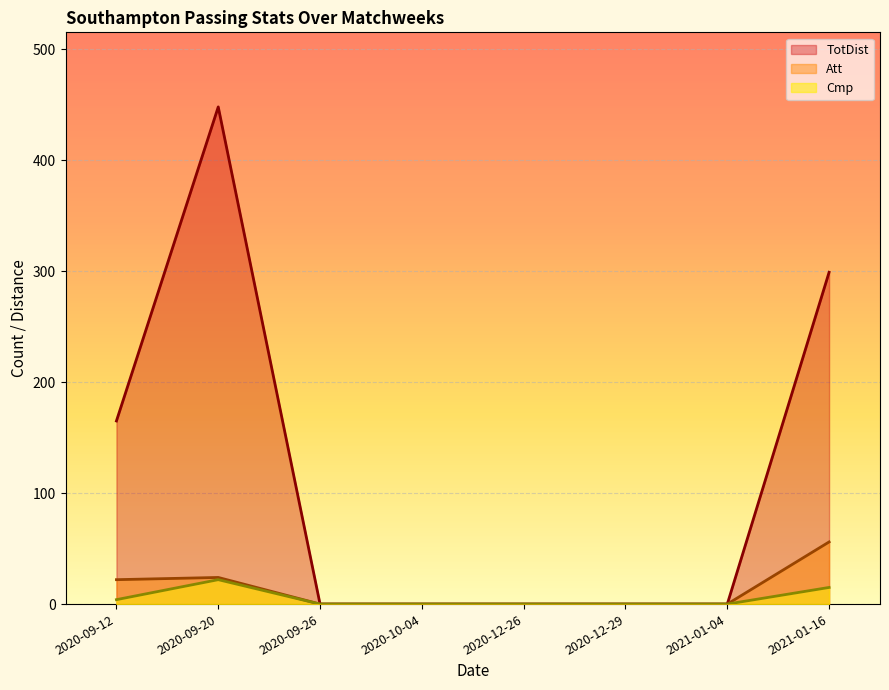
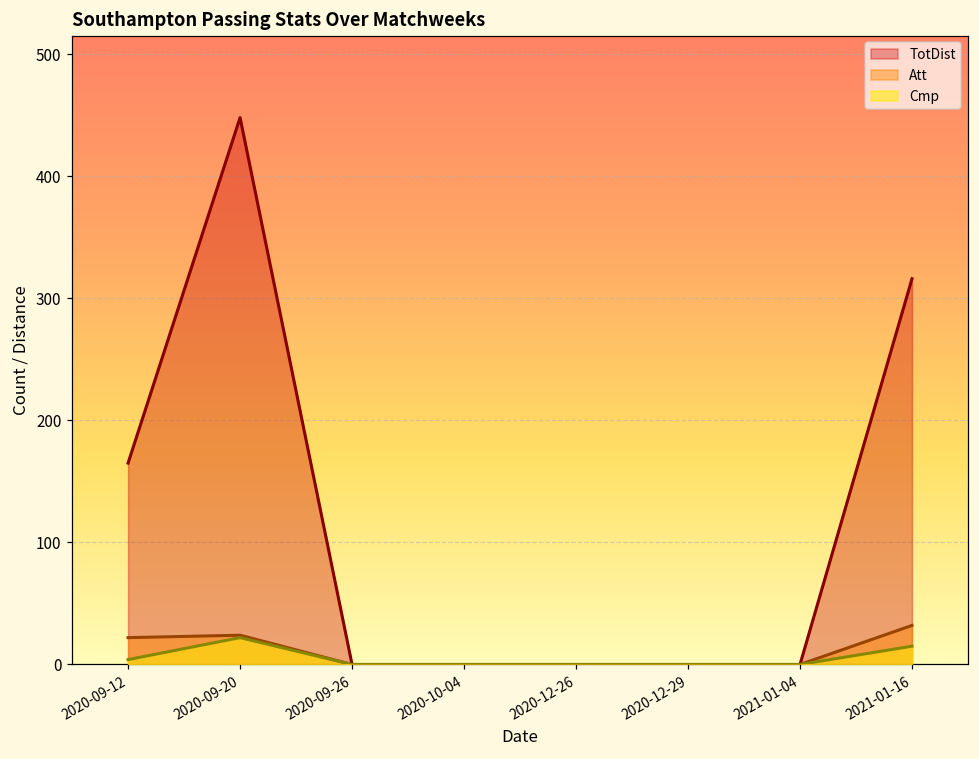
TotDist, 2021-01-16: 299 -> 316
Att, 2021-01-16: 56 -> 32
